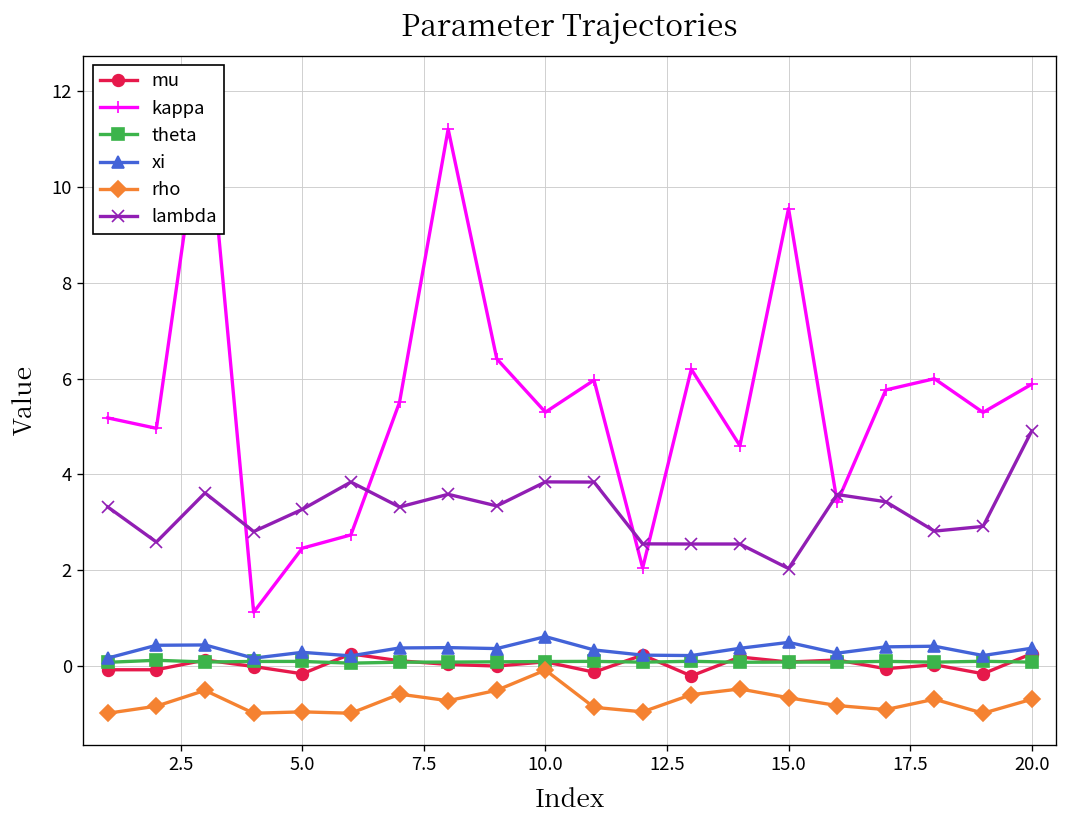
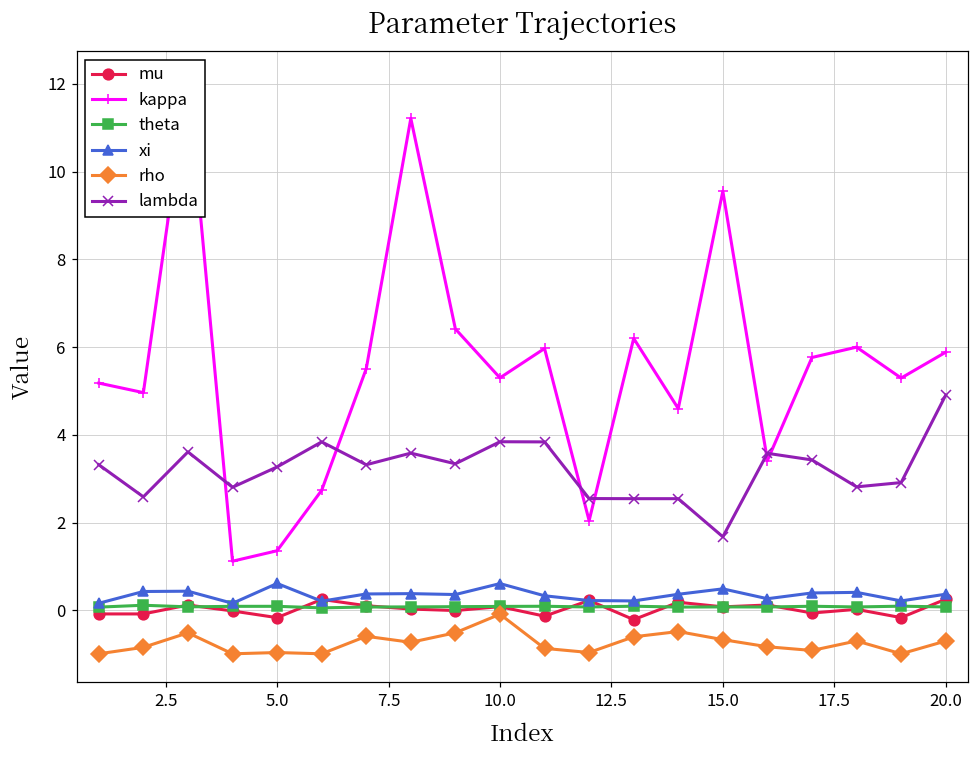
kappa, 5.0: 2.5 -> 1.4
xi, 5.0: 0.3 -> 0.6
lambda, 15.0: 2.0 -> 1.7
